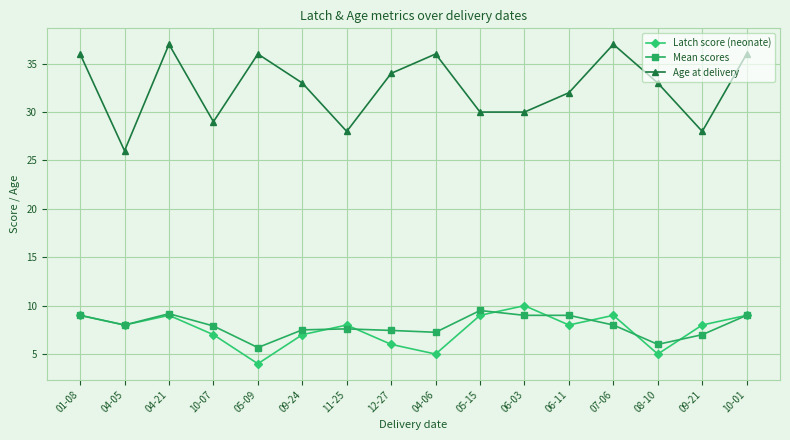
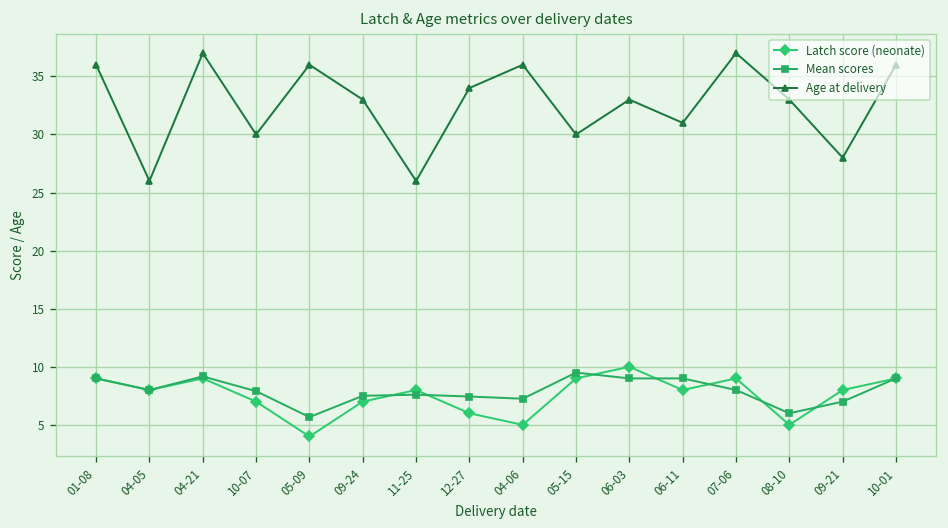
Age at delivery, 10-07: 29 -> 30
Age at delivery, 11-25: 28 -> 26
Age at delivery, 06-03: 30 -> 33
Age at delivery, 06-11: 32 -> 31
